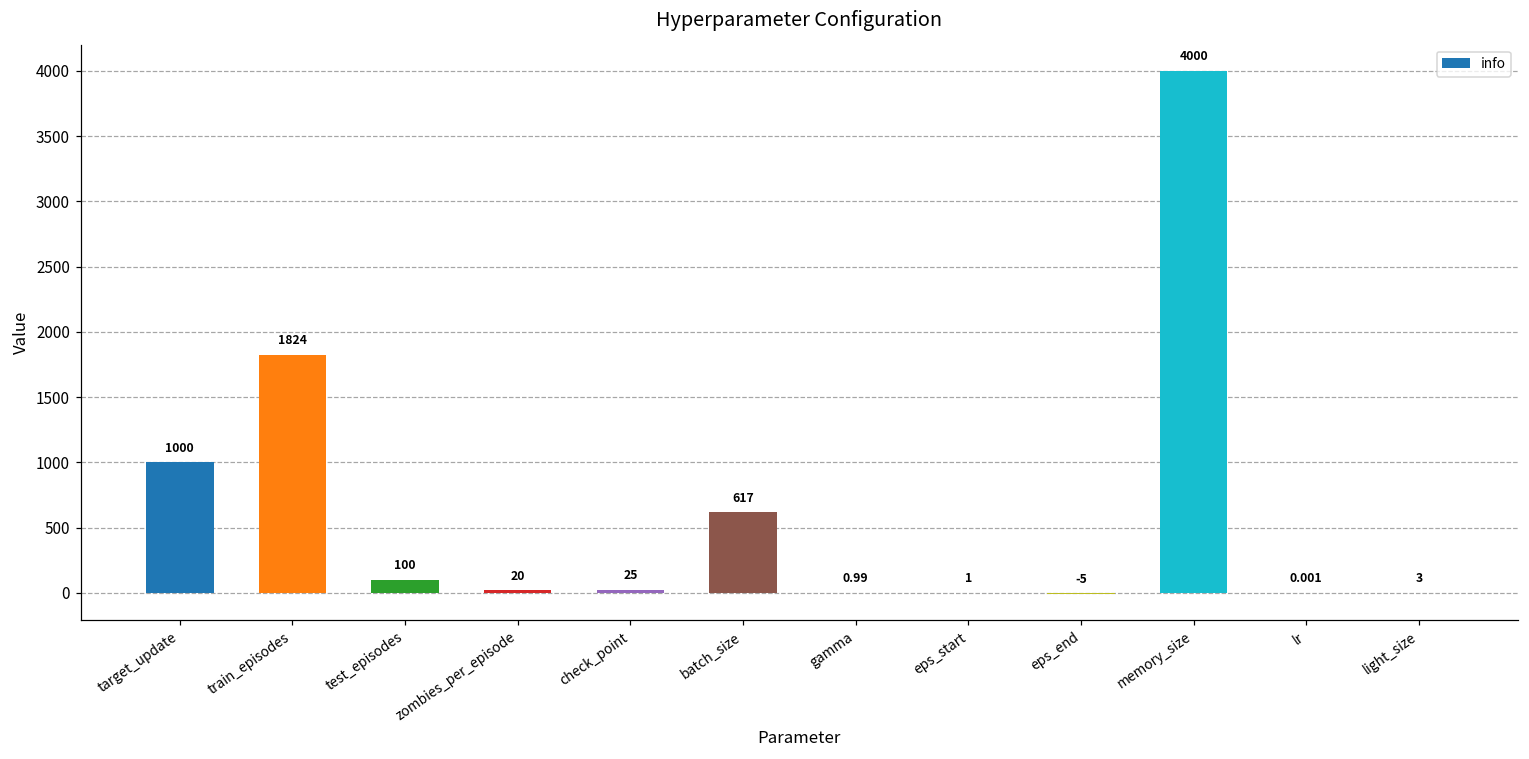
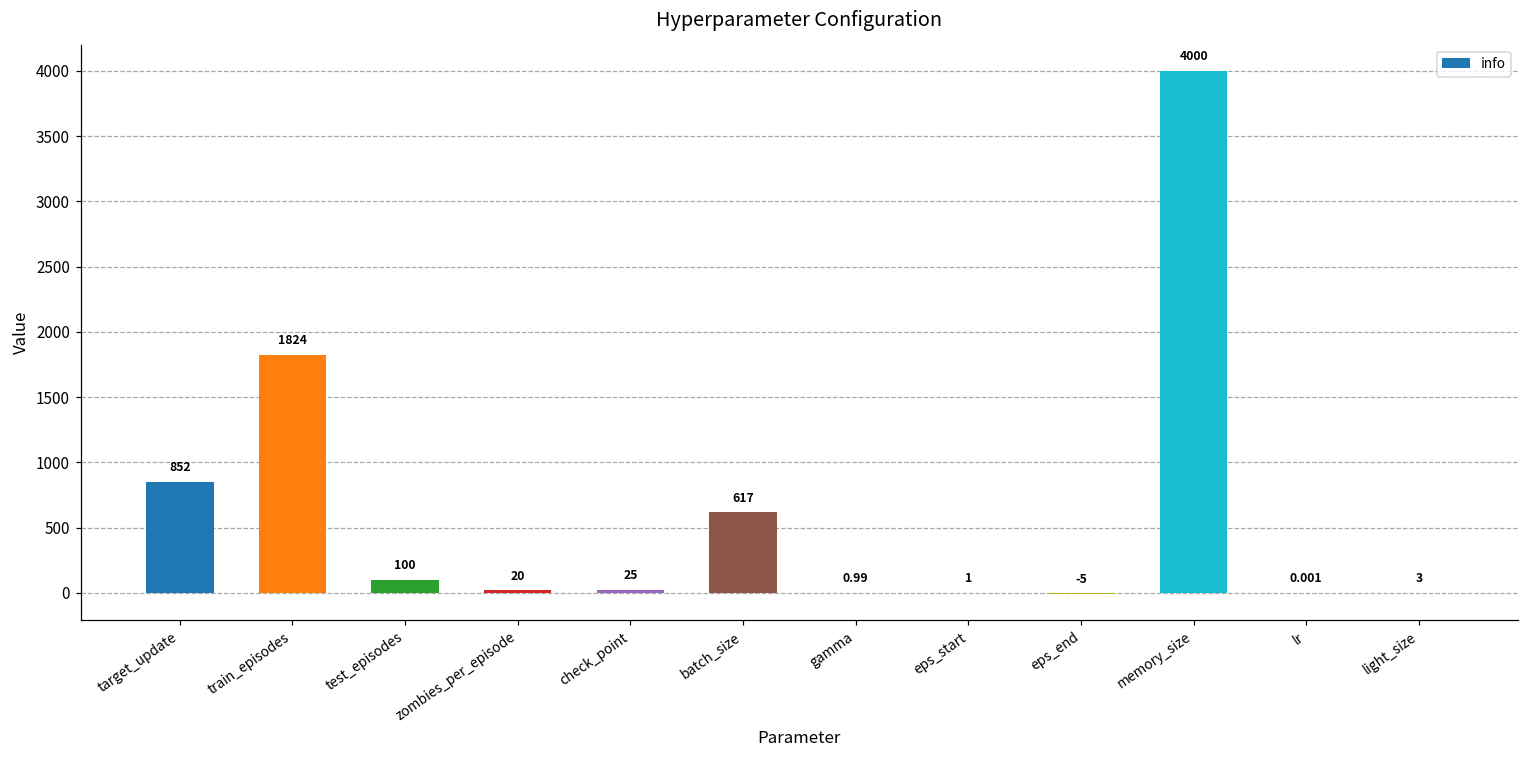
target_update: 1000 -> 852
